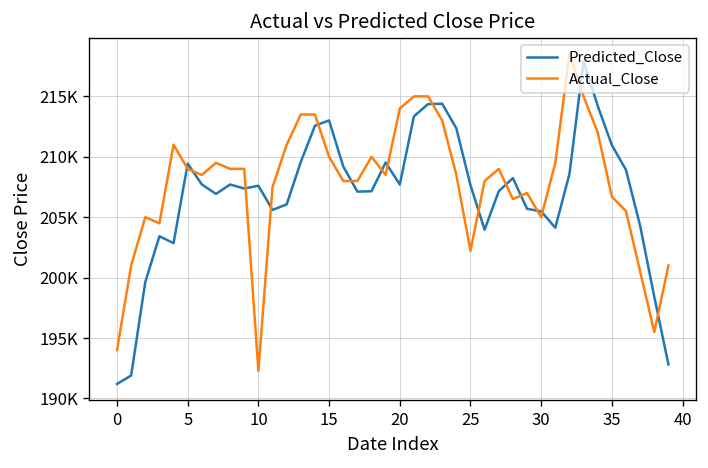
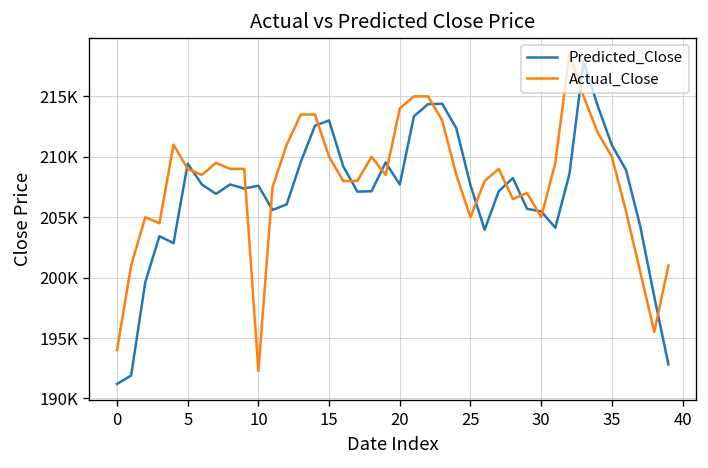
Actual_Close, 25: 202200 -> 205000
Actual_Close, 35: 206700 -> 210000
